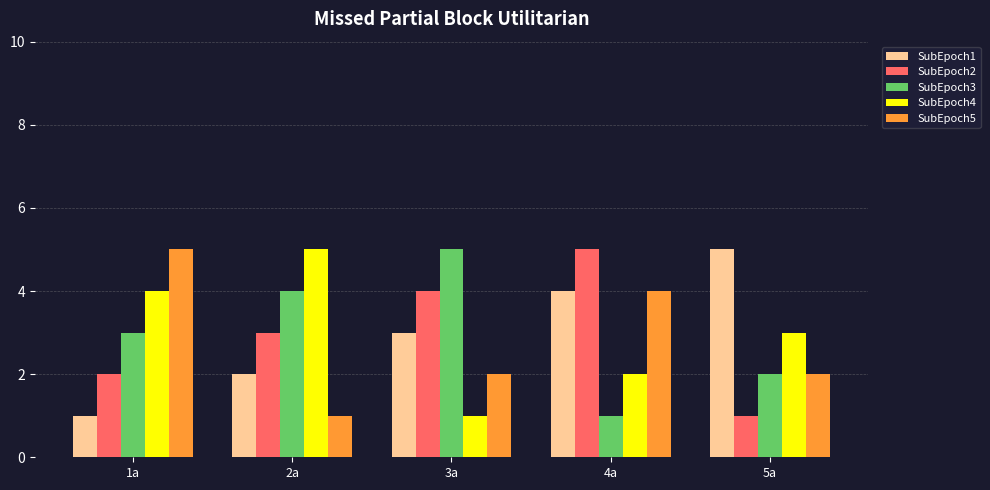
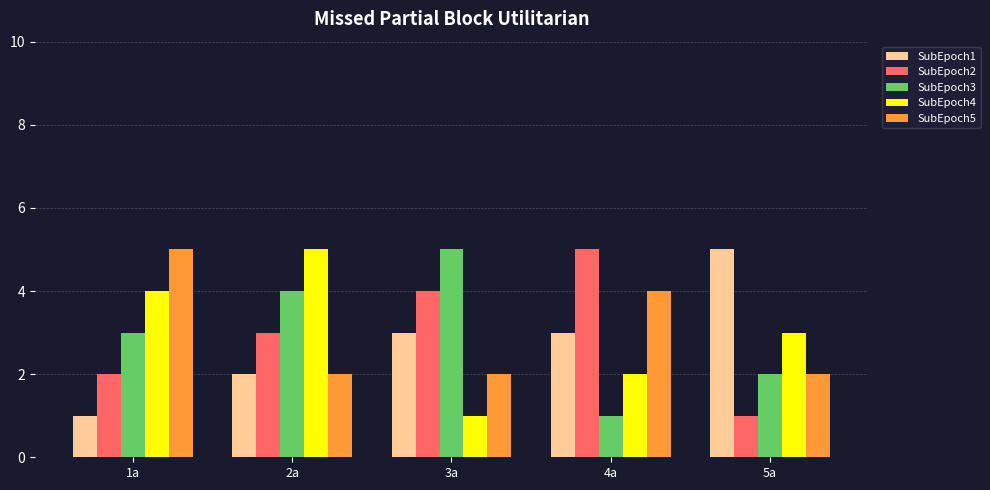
SubEpoch5, 2a: 1 -> 2
SubEpoch1, 4a: 4 -> 3
